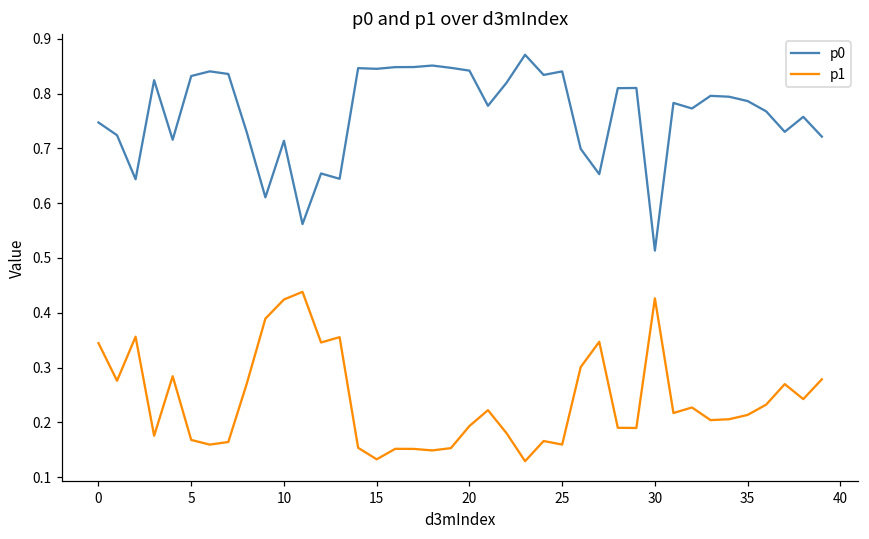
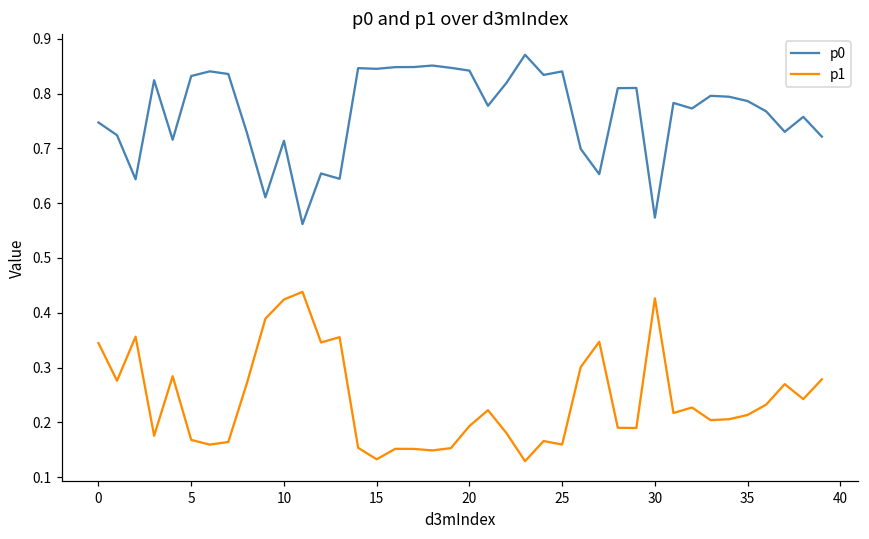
p0, 30: 0.51 -> 0.57
